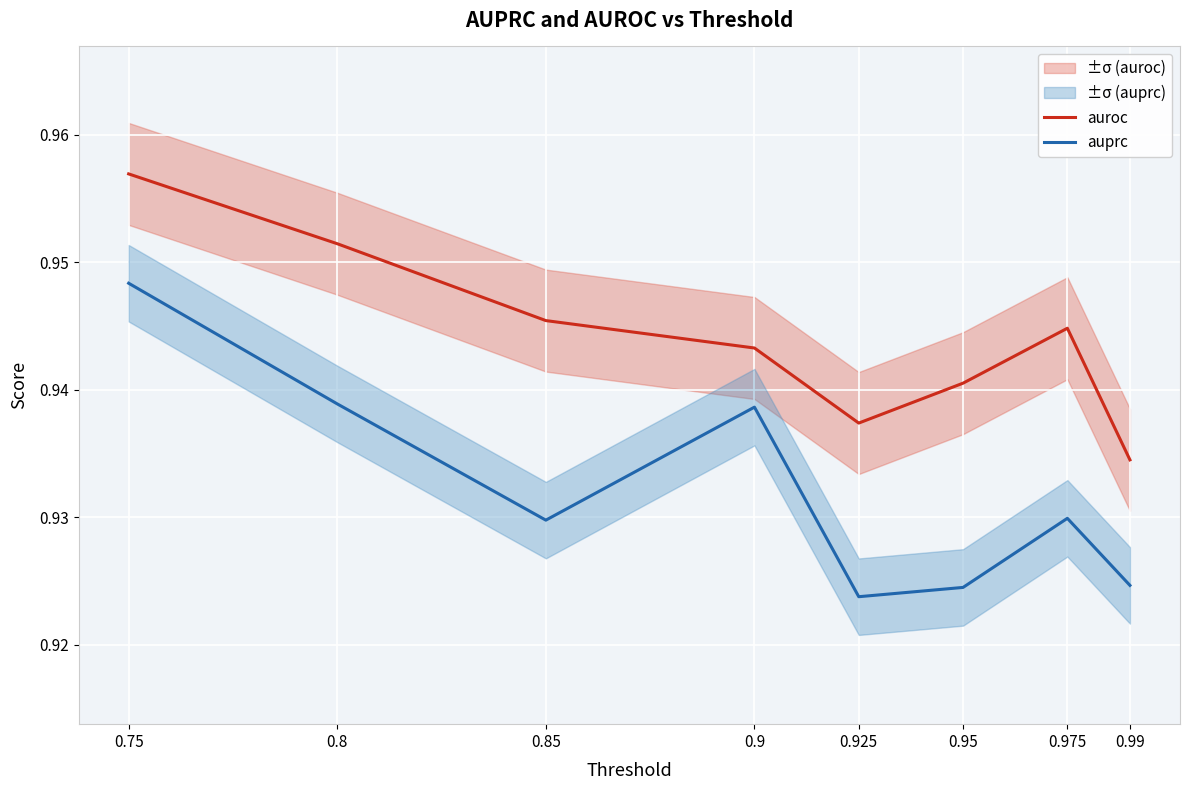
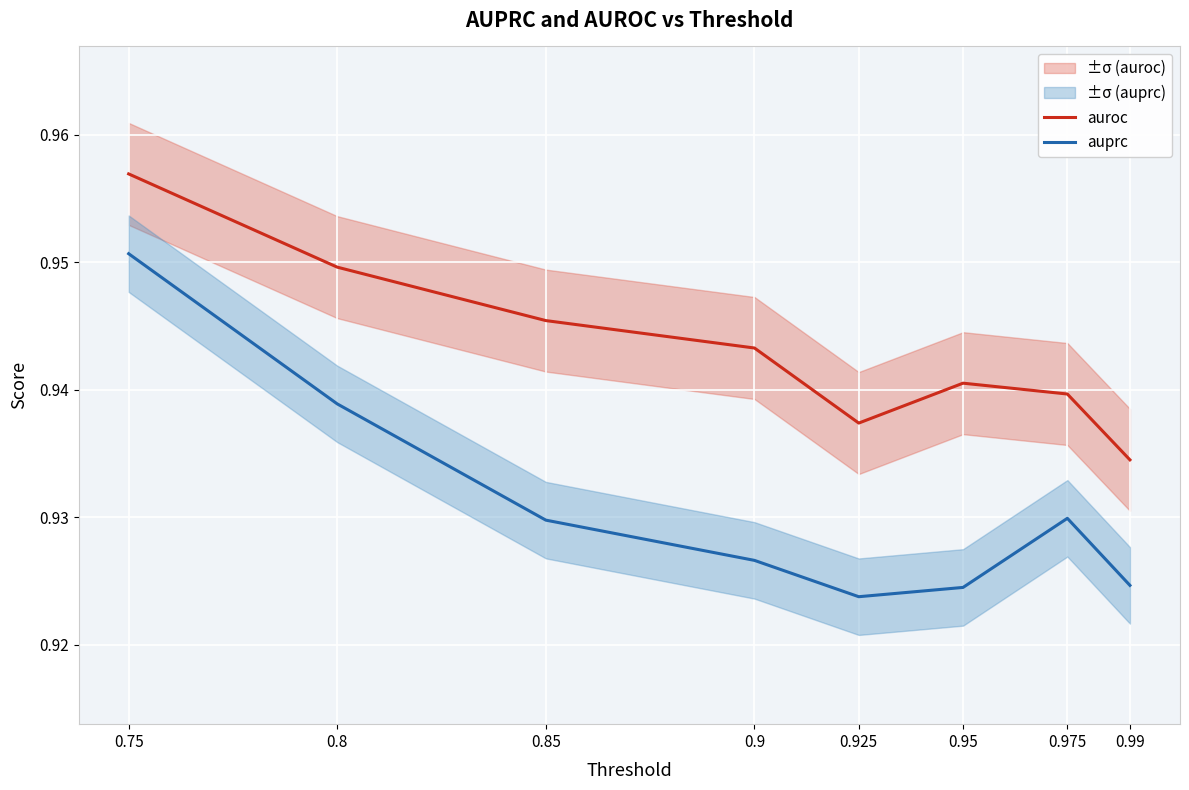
auprc, 0.75: 0.9484 -> 0.9507
auroc, 0.8: 0.9515 -> 0.9496
auprc, 0.9: 0.9386 -> 0.9266
auroc, 0.975: 0.9448 -> 0.9397
